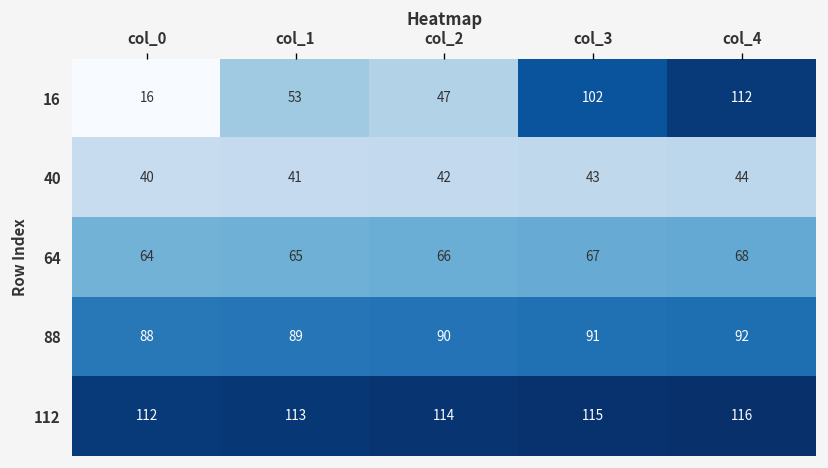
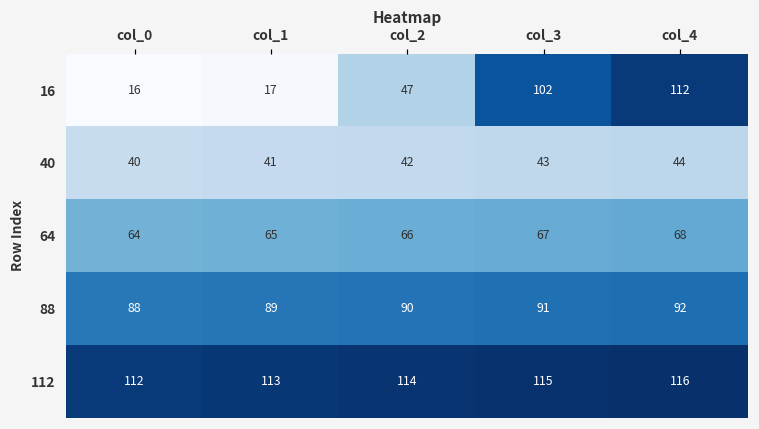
16, col_1: 53 -> 17
